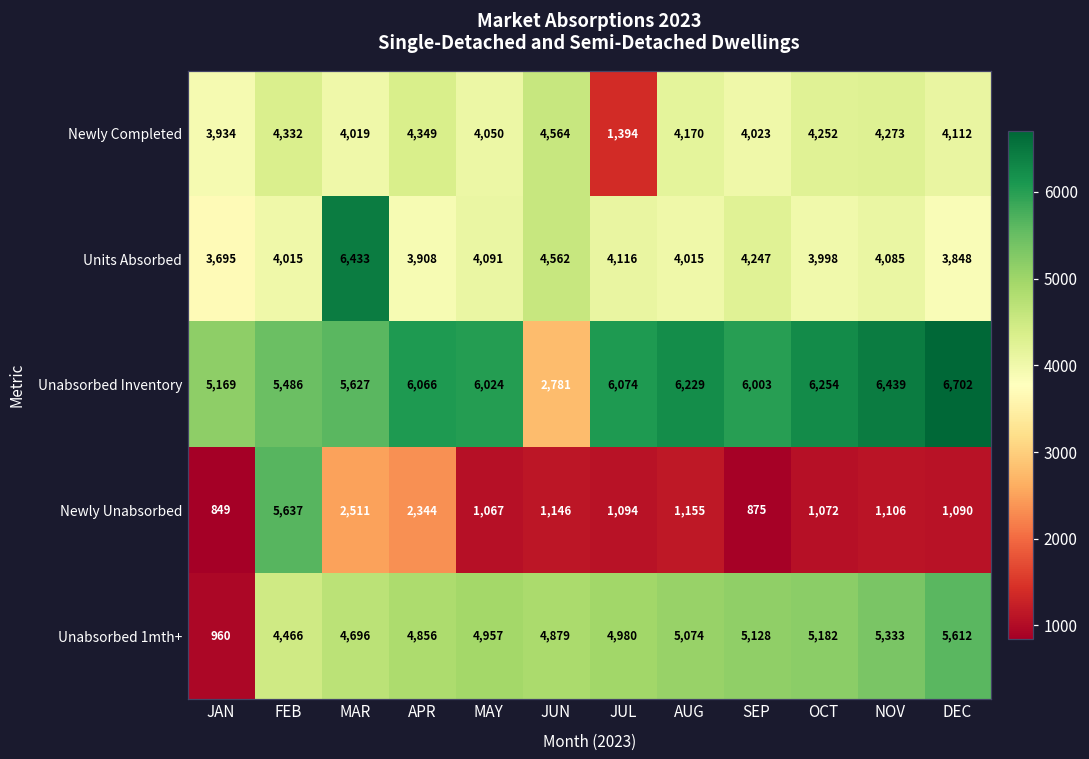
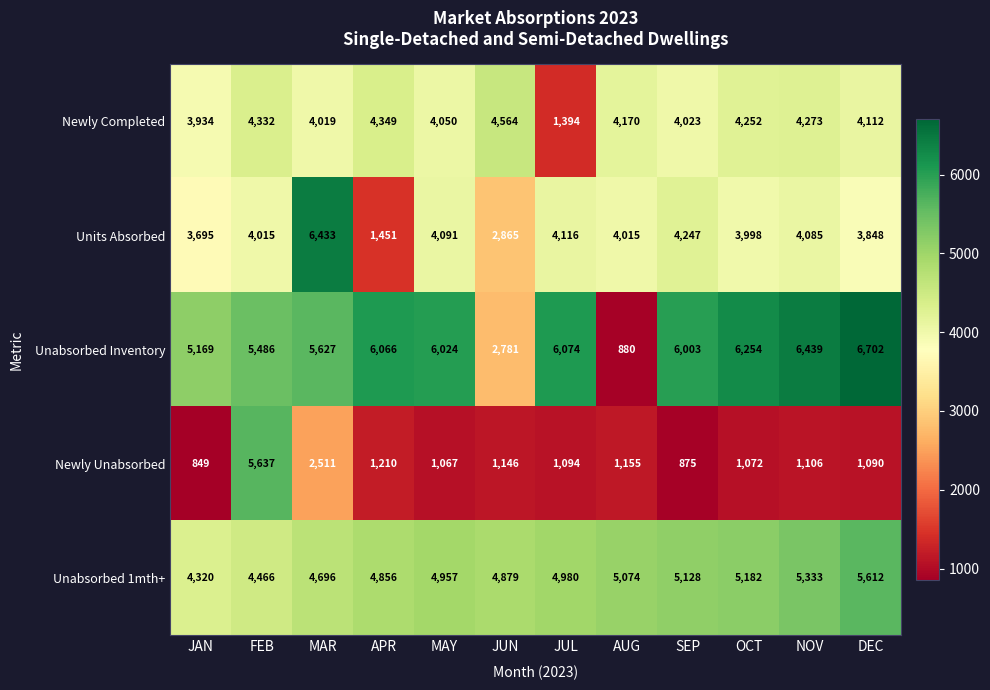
Units Absorbed, APR: 3,908 -> 1,451
Units Absorbed, JUN: 4,562 -> 2,865
Unabsorbed Inventory, AUG: 6,229 -> 880
Newly Unabsorbed, APR: 2,344 -> 1,210
Unabsorbed 1mth+, JAN: 960 -> 4,320
